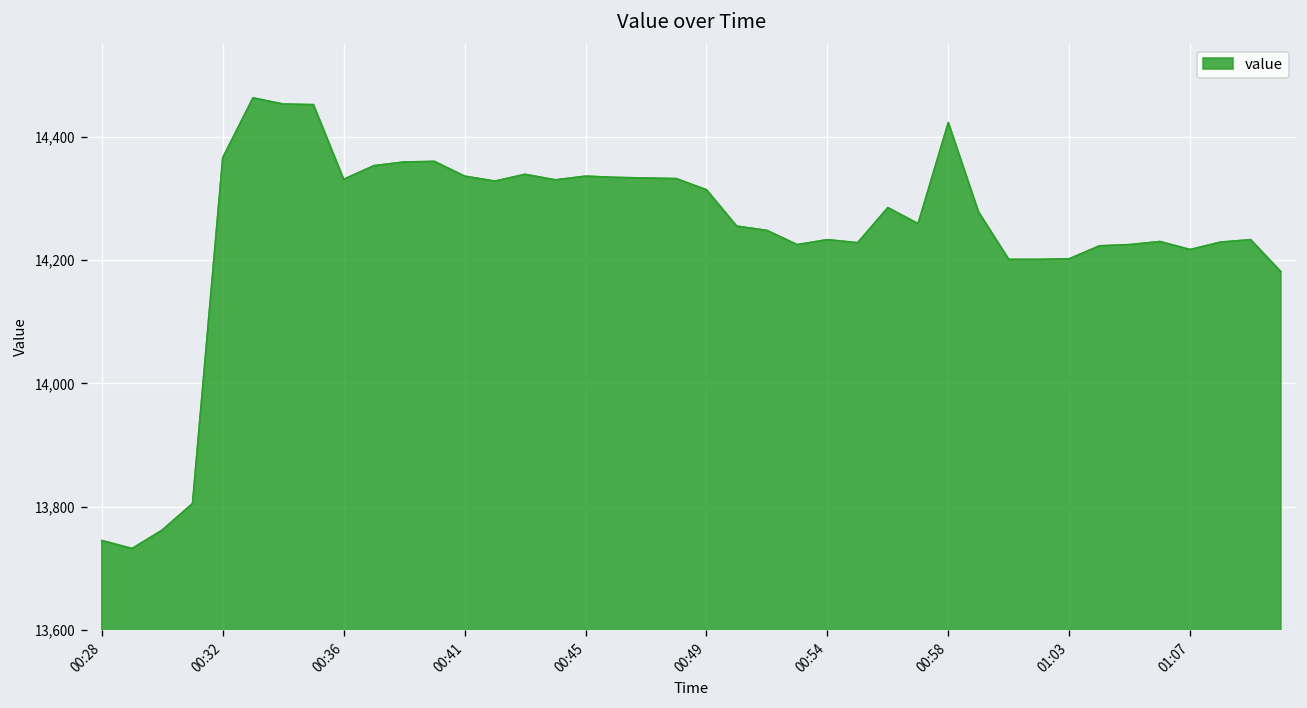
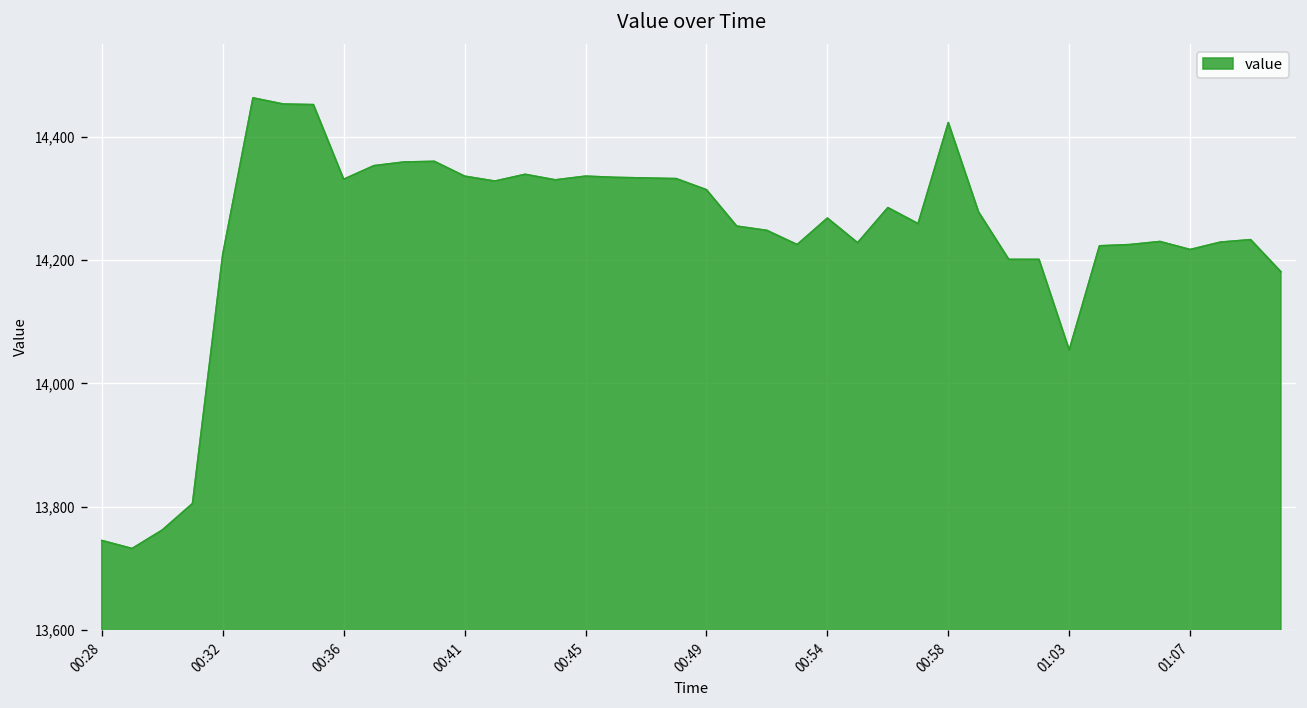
00:32: 14,370 -> 14,210
00:54: 14,230 -> 14,270
01:03: 14,200 -> 14,050
